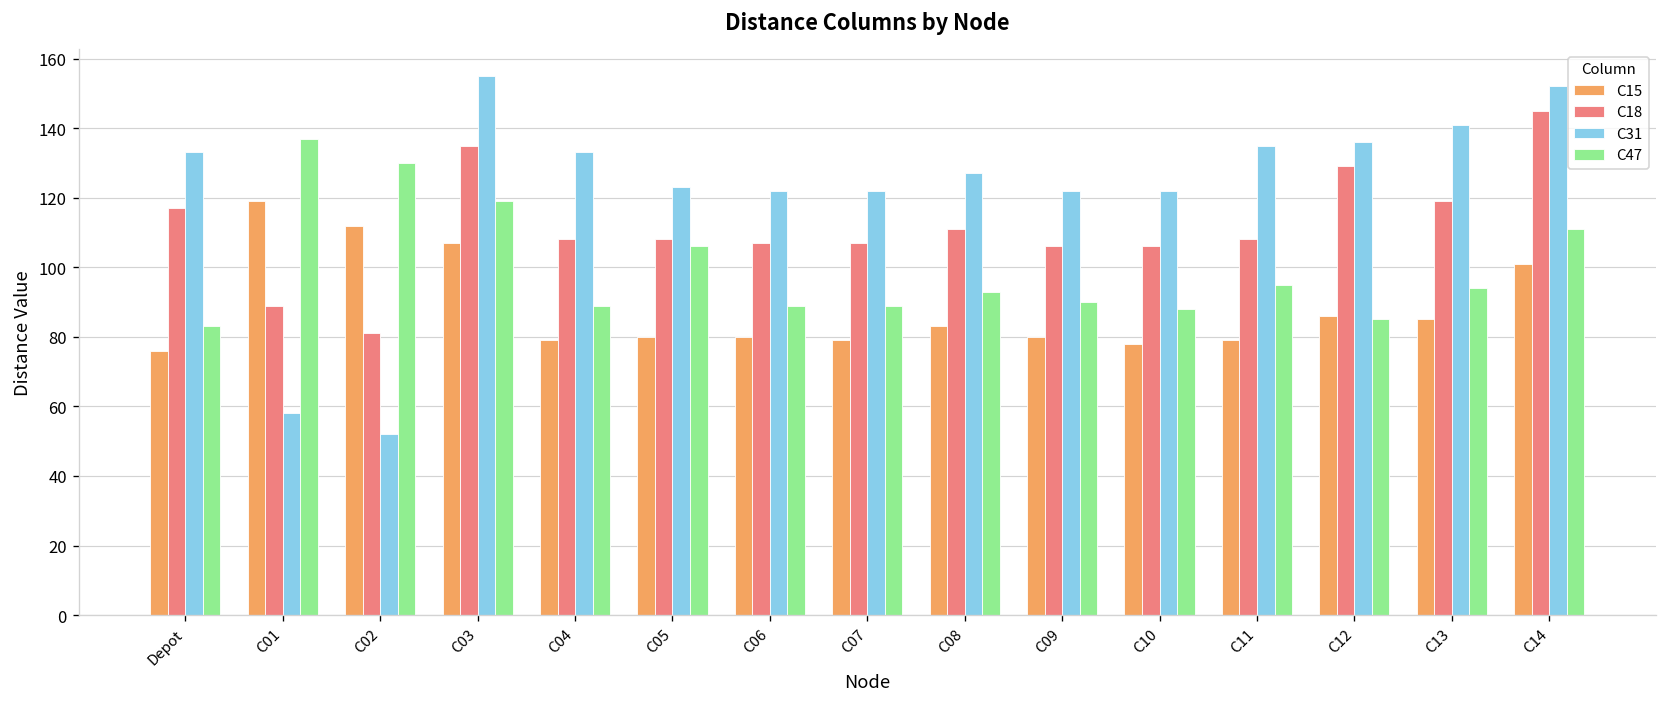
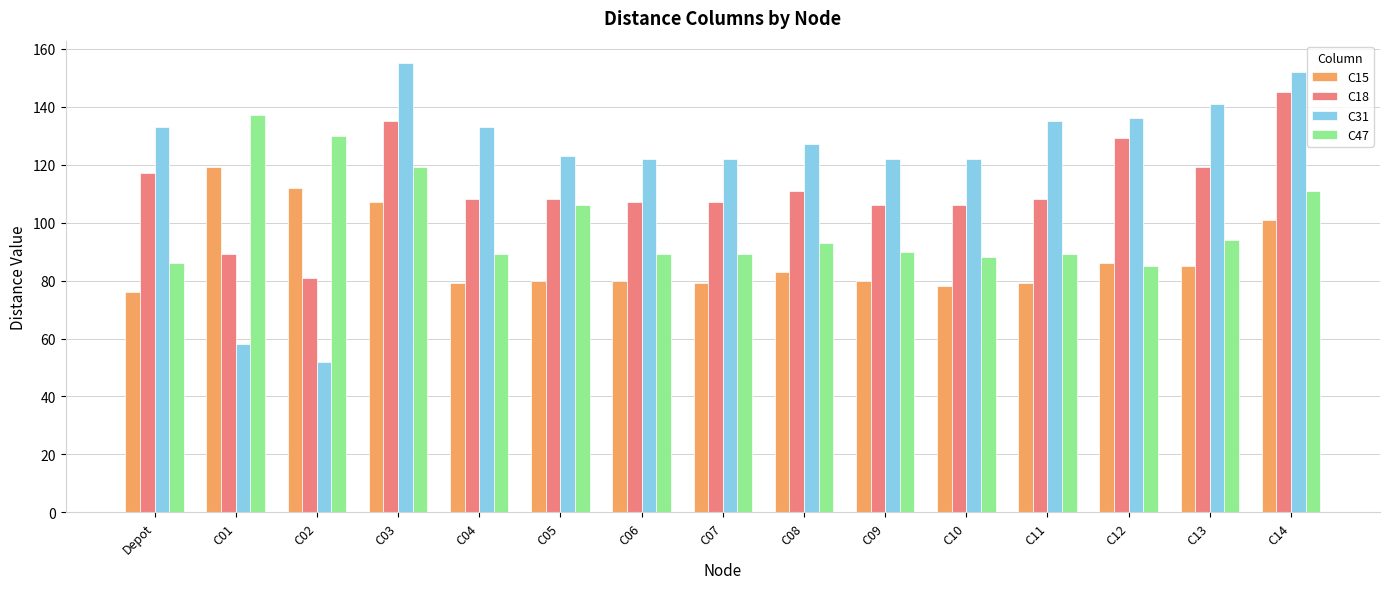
C47, Depot: 83 -> 86
C47, C11: 95 -> 89
